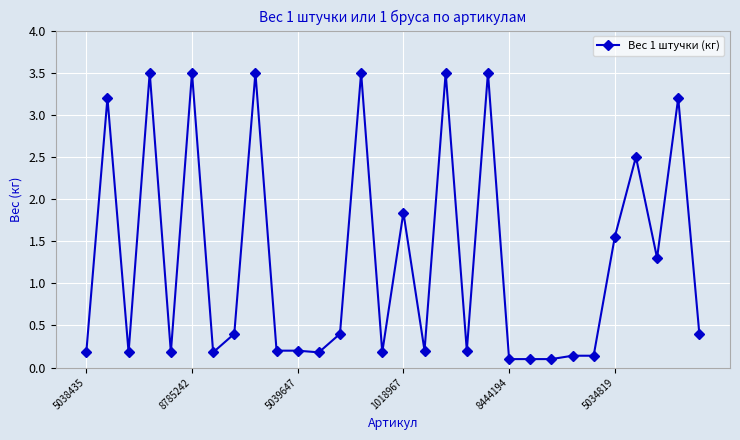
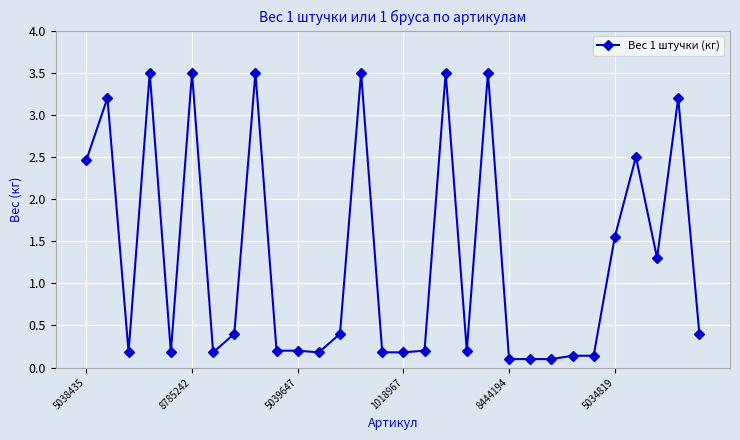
5038435: 0.2 -> 2.5
1018967: 1.8 -> 0.2
